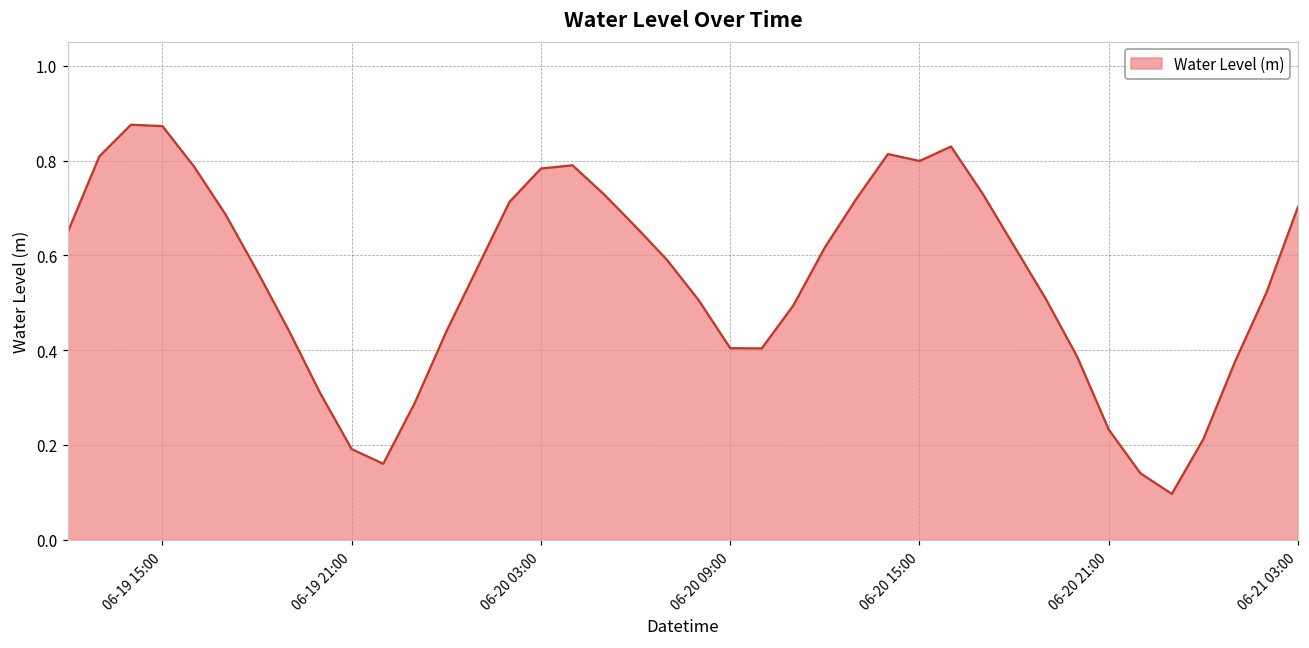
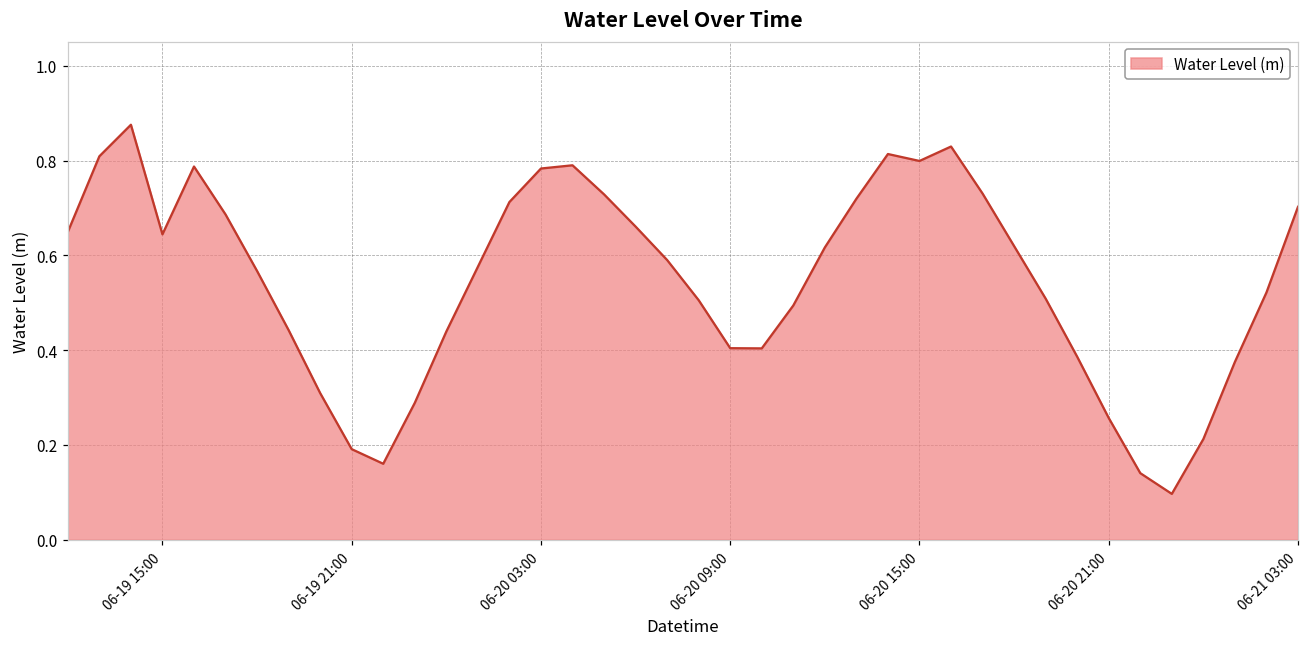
06-19 15:00: 0.87 -> 0.64
06-20 21:00: 0.23 -> 0.26
